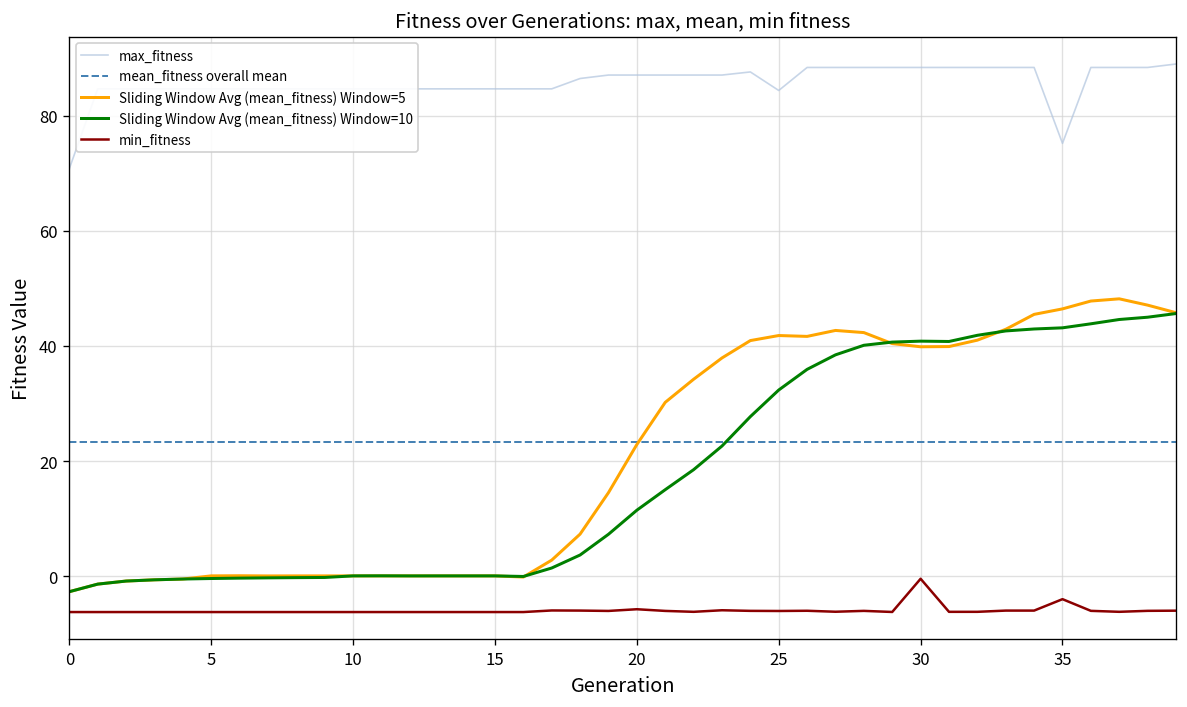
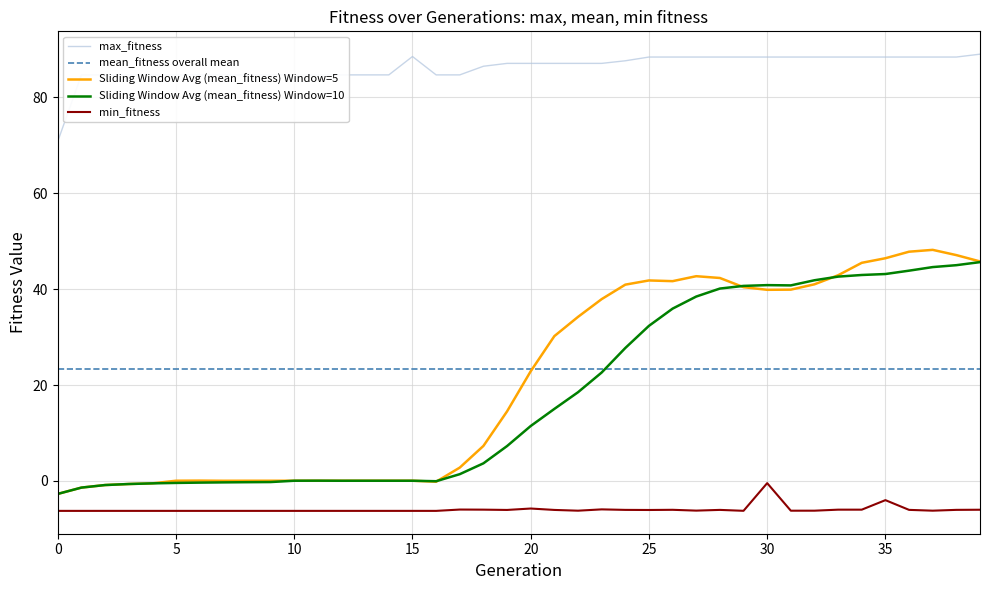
max_fitness, 15: 85 -> 89
max_fitness, 25: 84 -> 88
max_fitness, 35: 75 -> 88
